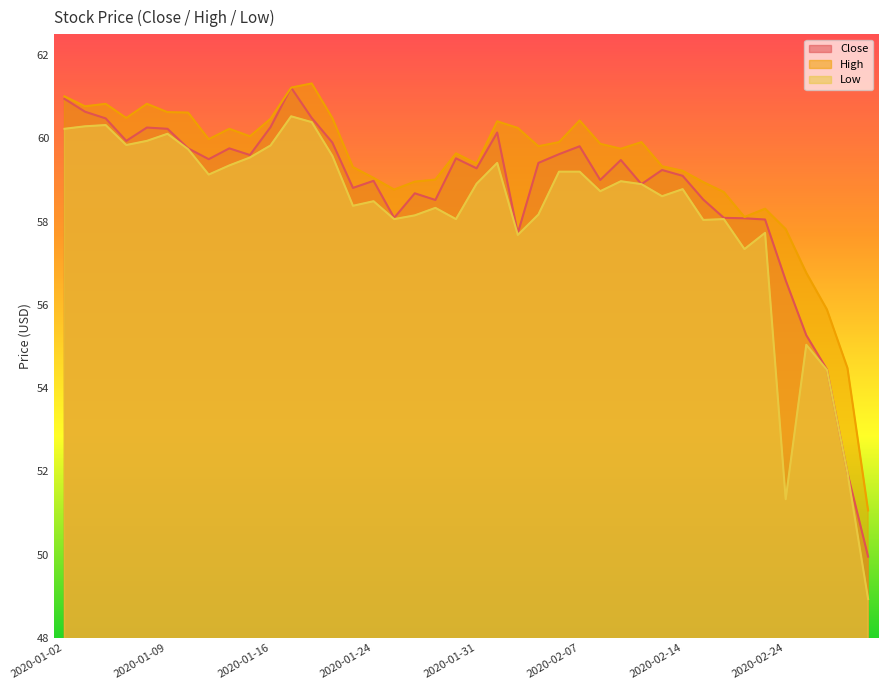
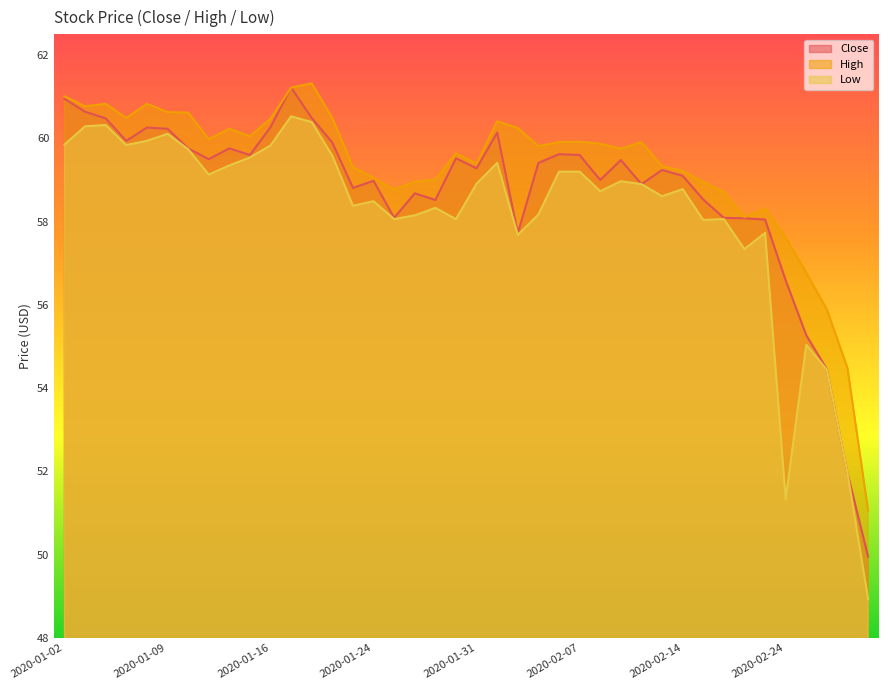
Low, 2020-01-02: 60.2 -> 59.9
Close, 2020-02-07: 59.8 -> 59.6
High, 2020-02-07: 60.4 -> 59.9
High, 2020-02-24: 57.8 -> 57.6
